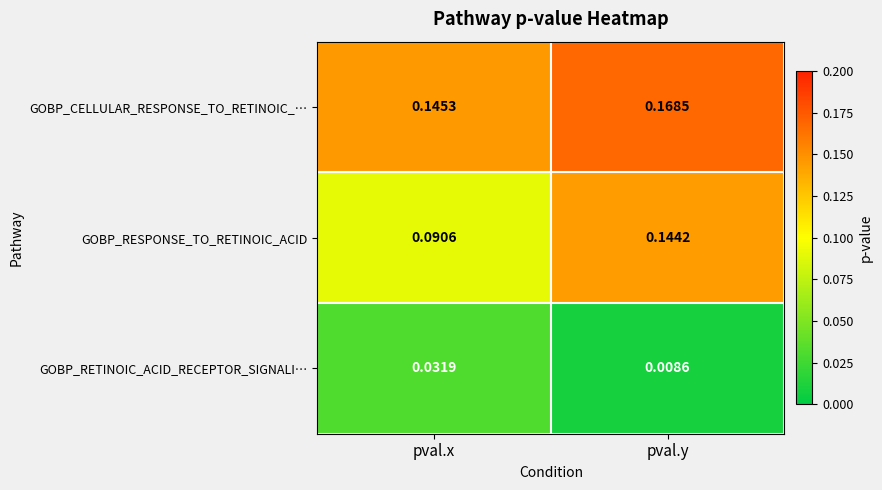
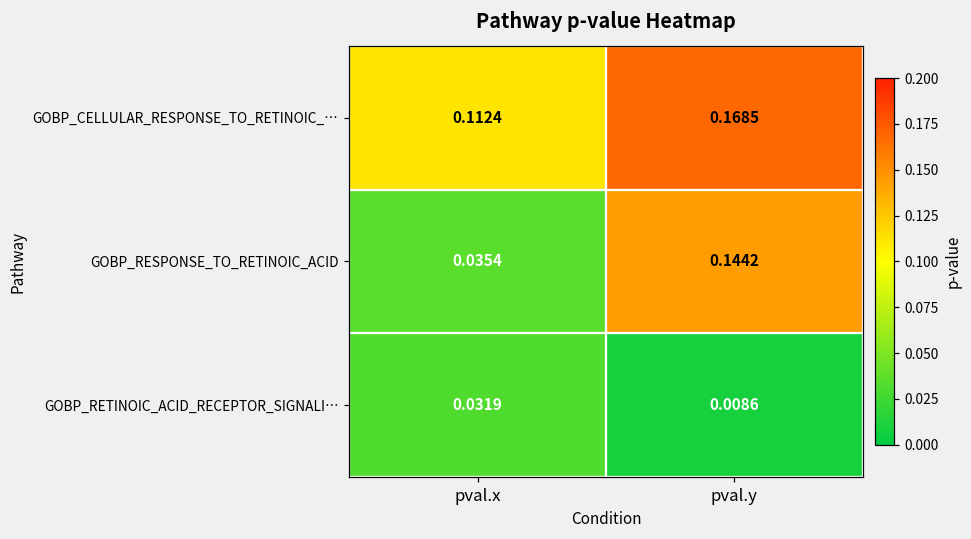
GOBP_CELLULAR_RESPONSE_TO_RETINOIC_…, pval.x: 0.1453 -> 0.1124
GOBP_RESPONSE_TO_RETINOIC_ACID, pval.x: 0.0906 -> 0.0354
